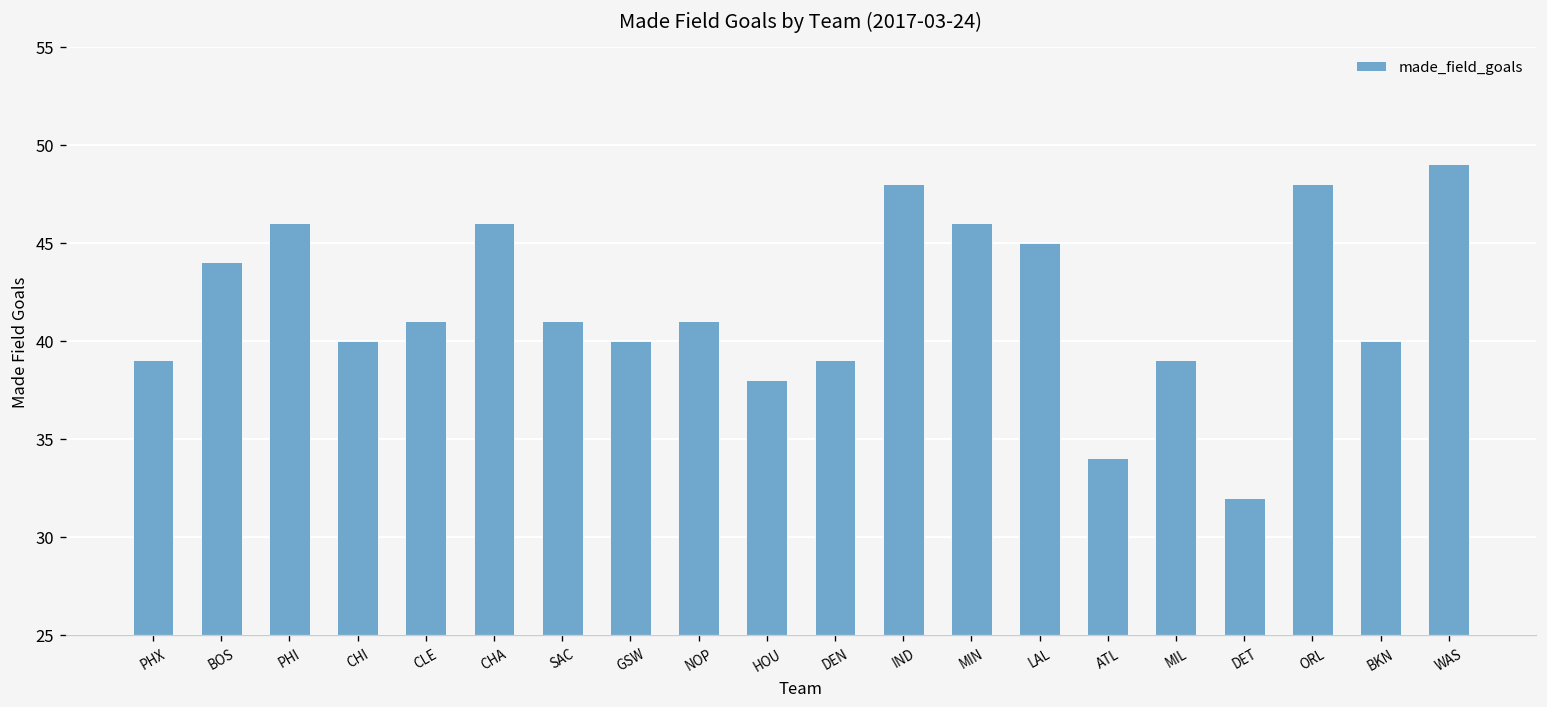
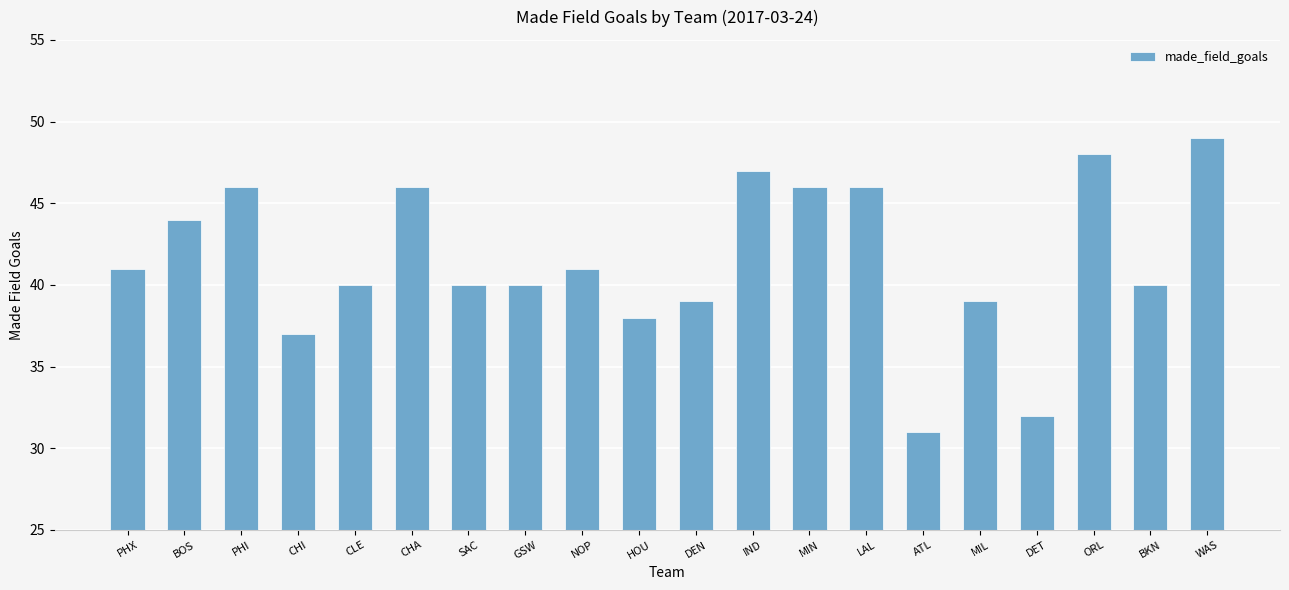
PHX: 39 -> 41
CHI: 40 -> 37
CLE: 41 -> 40
SAC: 41 -> 40
IND: 48 -> 47
LAL: 45 -> 46
ATL: 34 -> 31
